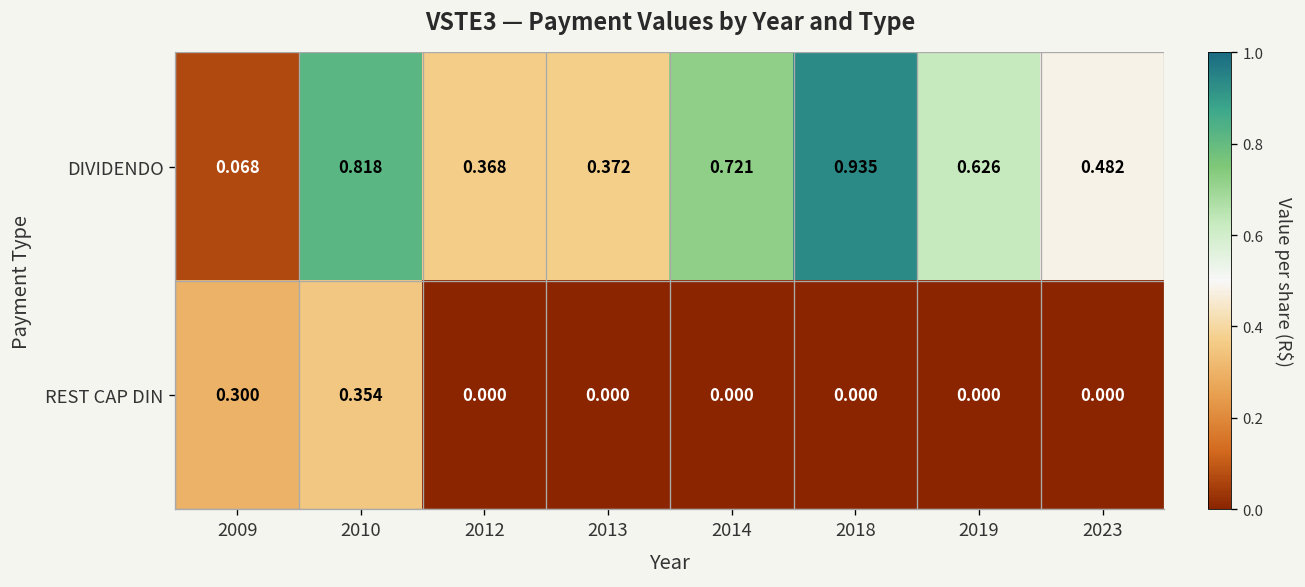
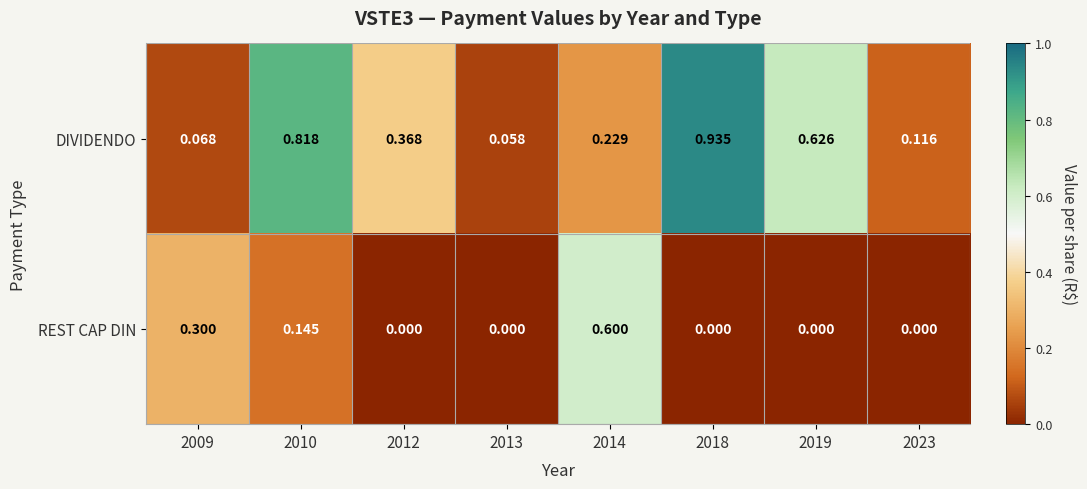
DIVIDENDO, 2013: 0.372 -> 0.058
DIVIDENDO, 2014: 0.721 -> 0.229
DIVIDENDO, 2023: 0.482 -> 0.116
REST CAP DIN, 2010: 0.354 -> 0.145
REST CAP DIN, 2014: 0.000 -> 0.600
